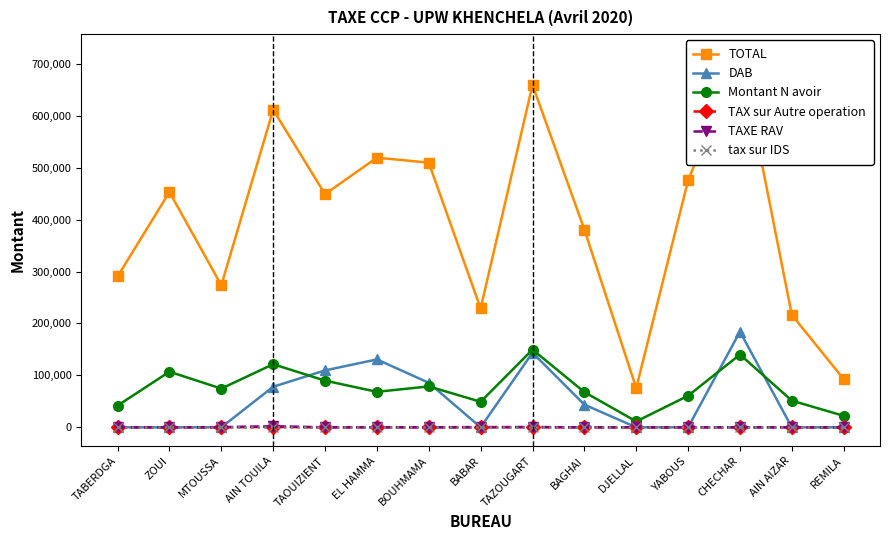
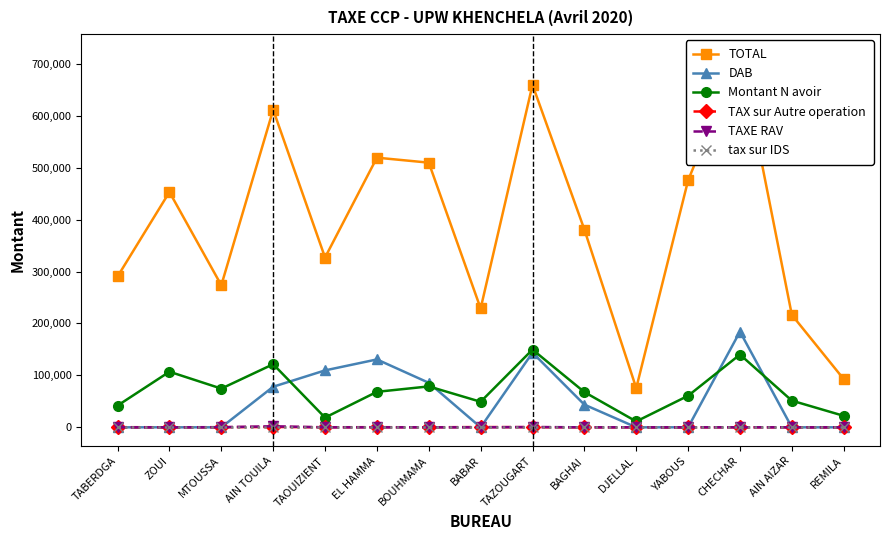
TOTAL, TAOUIZIENT: 450,000 -> 330,000
Montant N avoir, TAOUIZIENT: 90,000 -> 20,000
